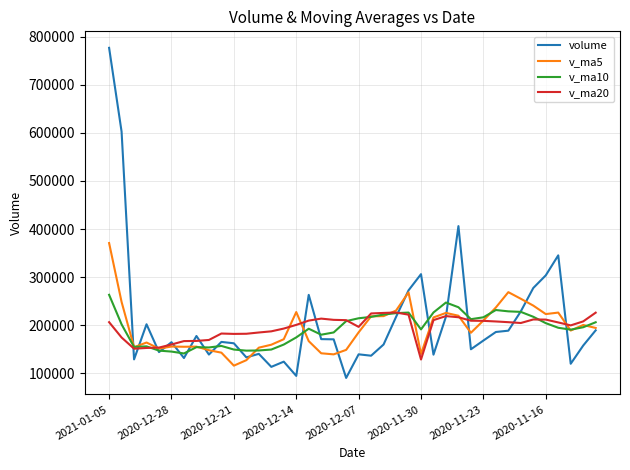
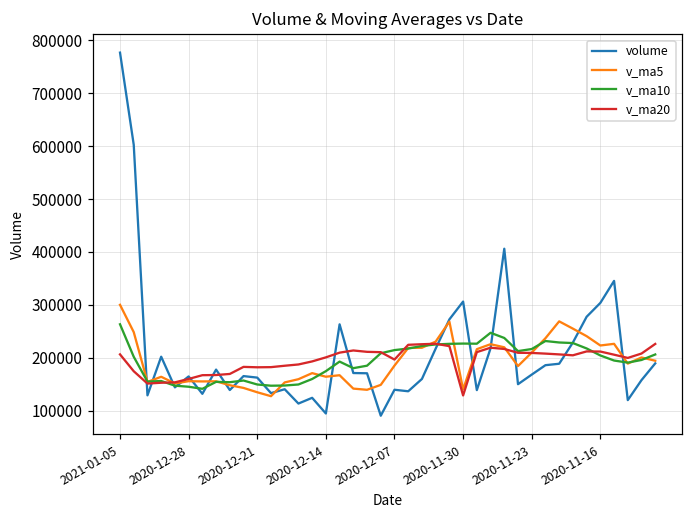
v_ma5, 2021-01-05: 370000 -> 300000
v_ma5, 2020-12-21: 120000 -> 130000
v_ma5, 2020-12-14: 230000 -> 160000
v_ma10, 2020-11-30: 190000 -> 230000
